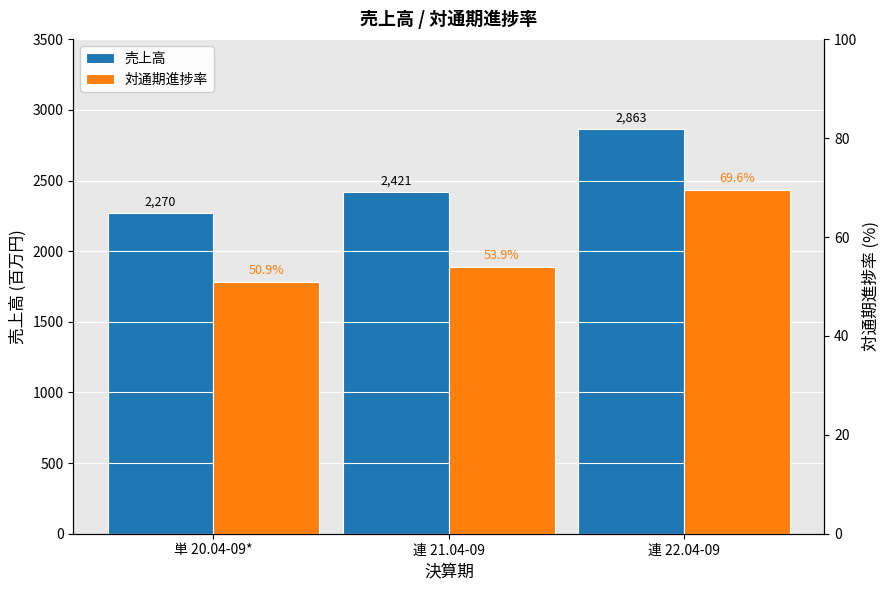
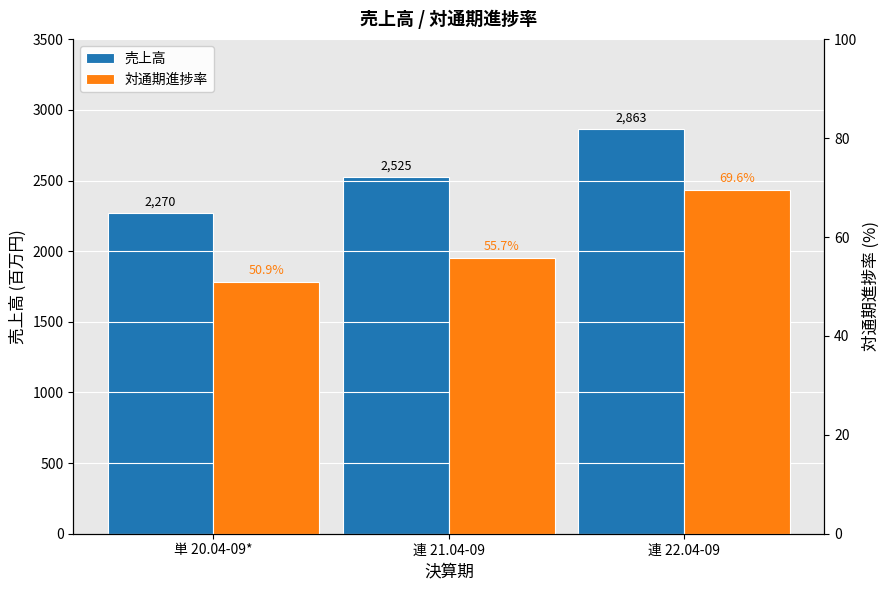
売上高, 連 21.04-09: 2,421 -> 2,525
対通期進捗率, 連 21.04-09: 53.9% -> 55.7%
